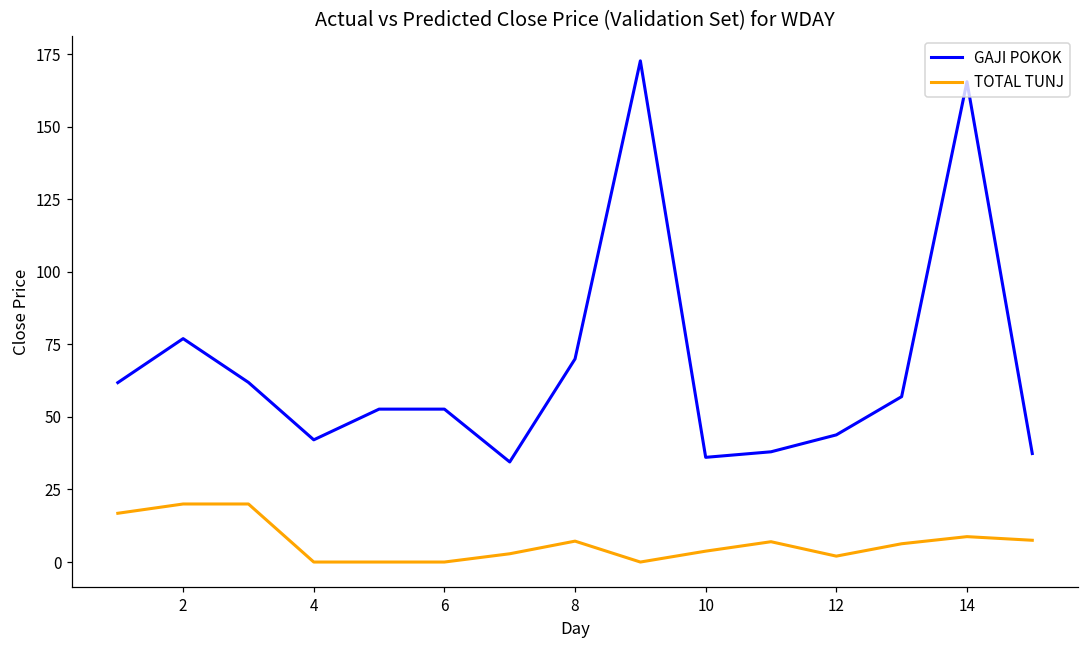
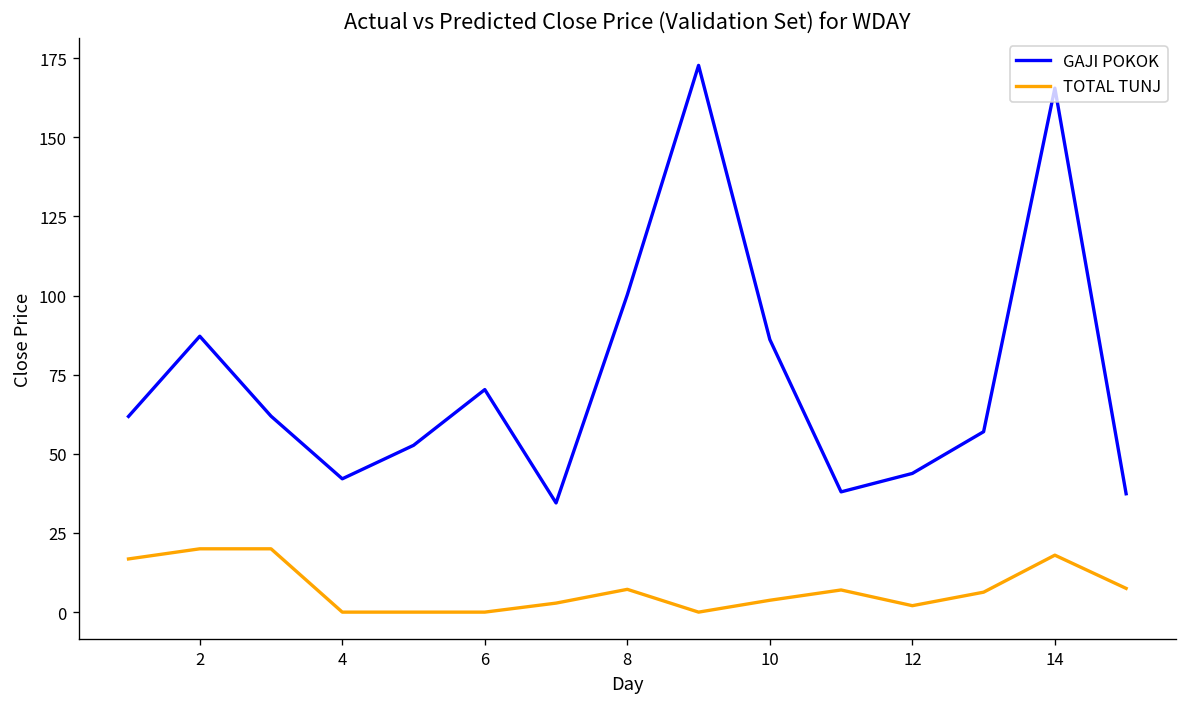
GAJI POKOK, 2: 77 -> 87
GAJI POKOK, 6: 53 -> 70
GAJI POKOK, 8: 70 -> 100
GAJI POKOK, 10: 36 -> 86
TOTAL TUNJ, 14: 9 -> 18
